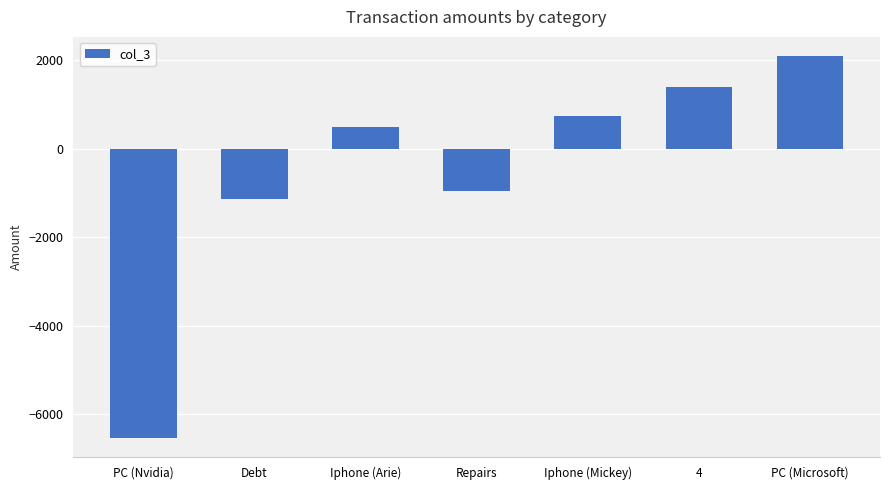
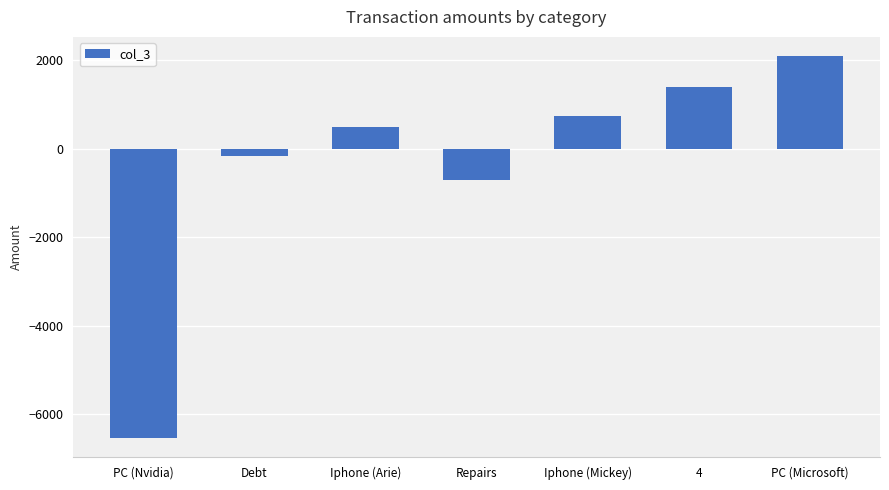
Debt: -1100 -> -200
Repairs: -1000 -> -700
